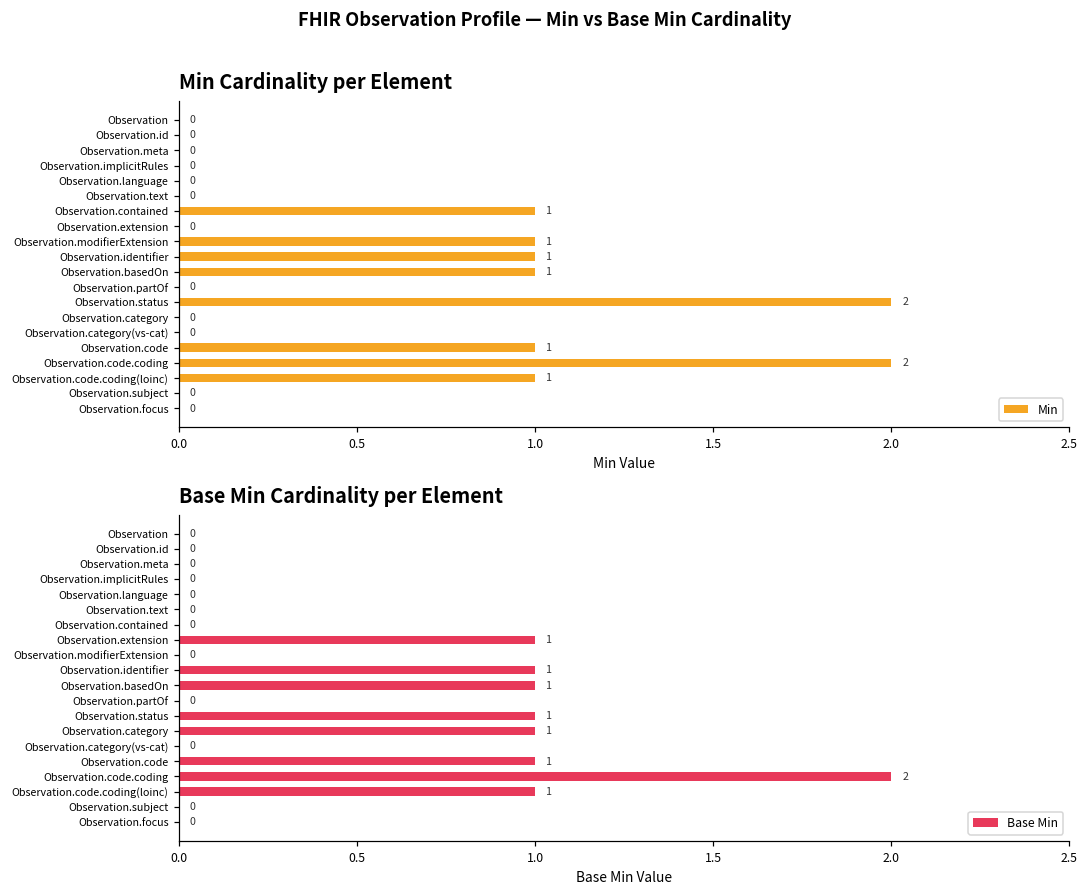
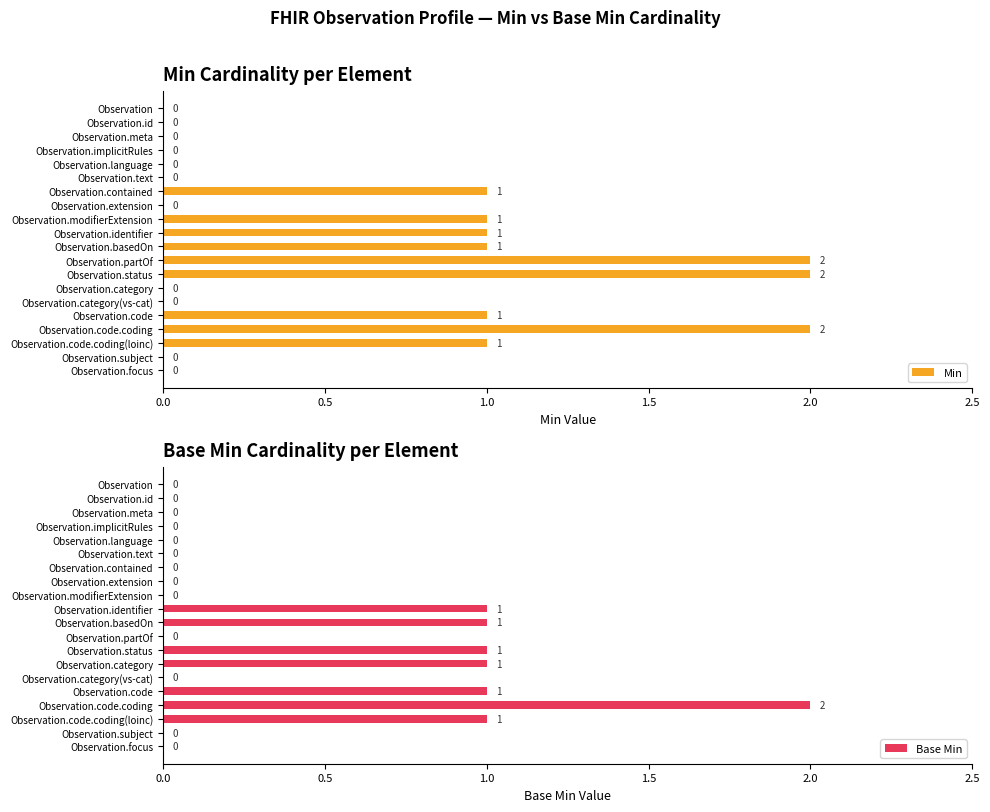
Min Cardinality per Element, Observation.partOf: 0 -> 2
Base Min Cardinality per Element, Observation.extension: 1 -> 0
